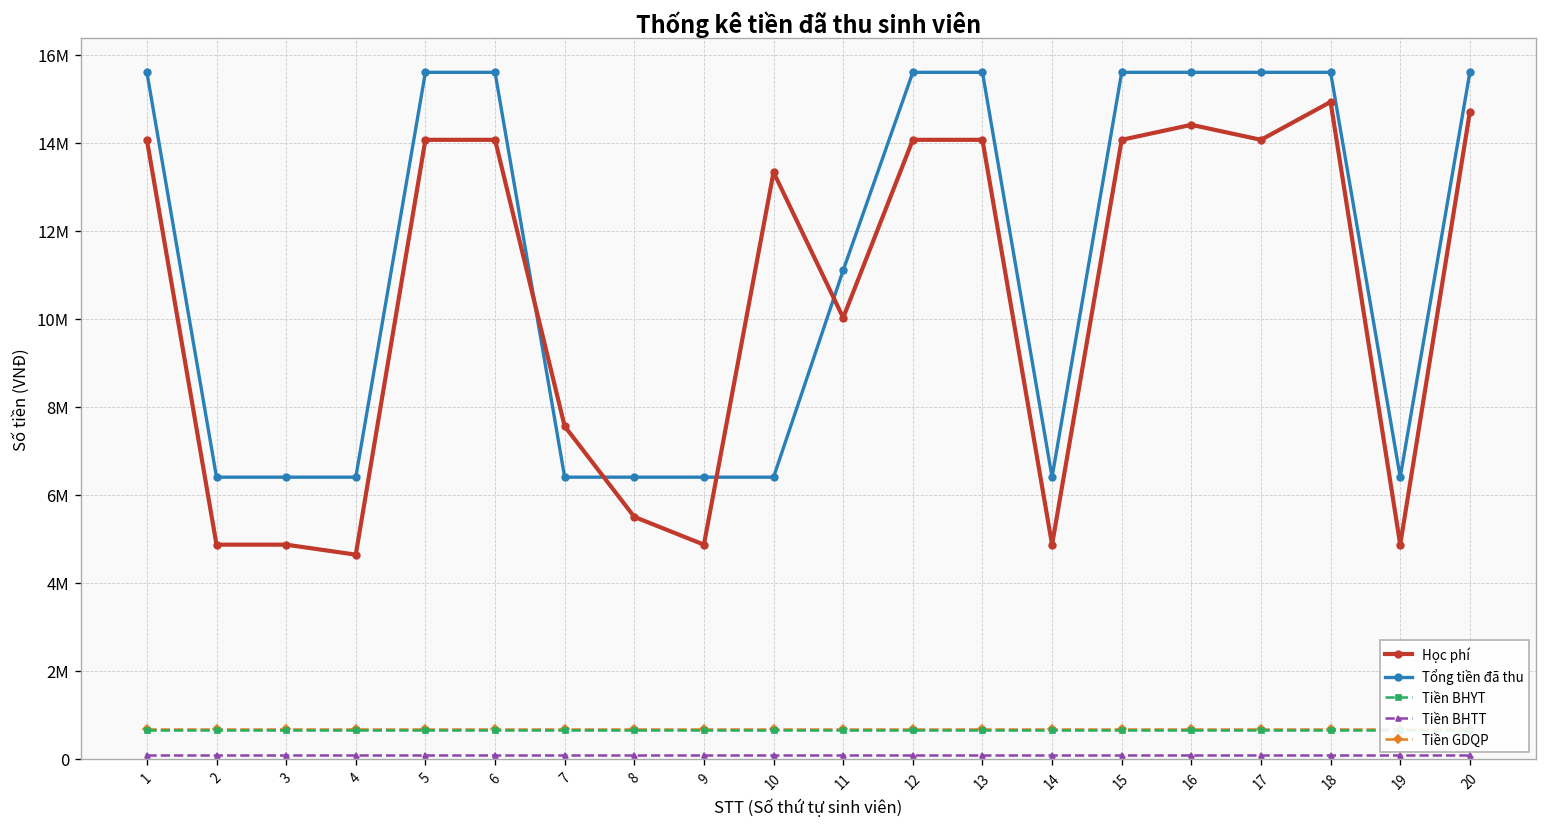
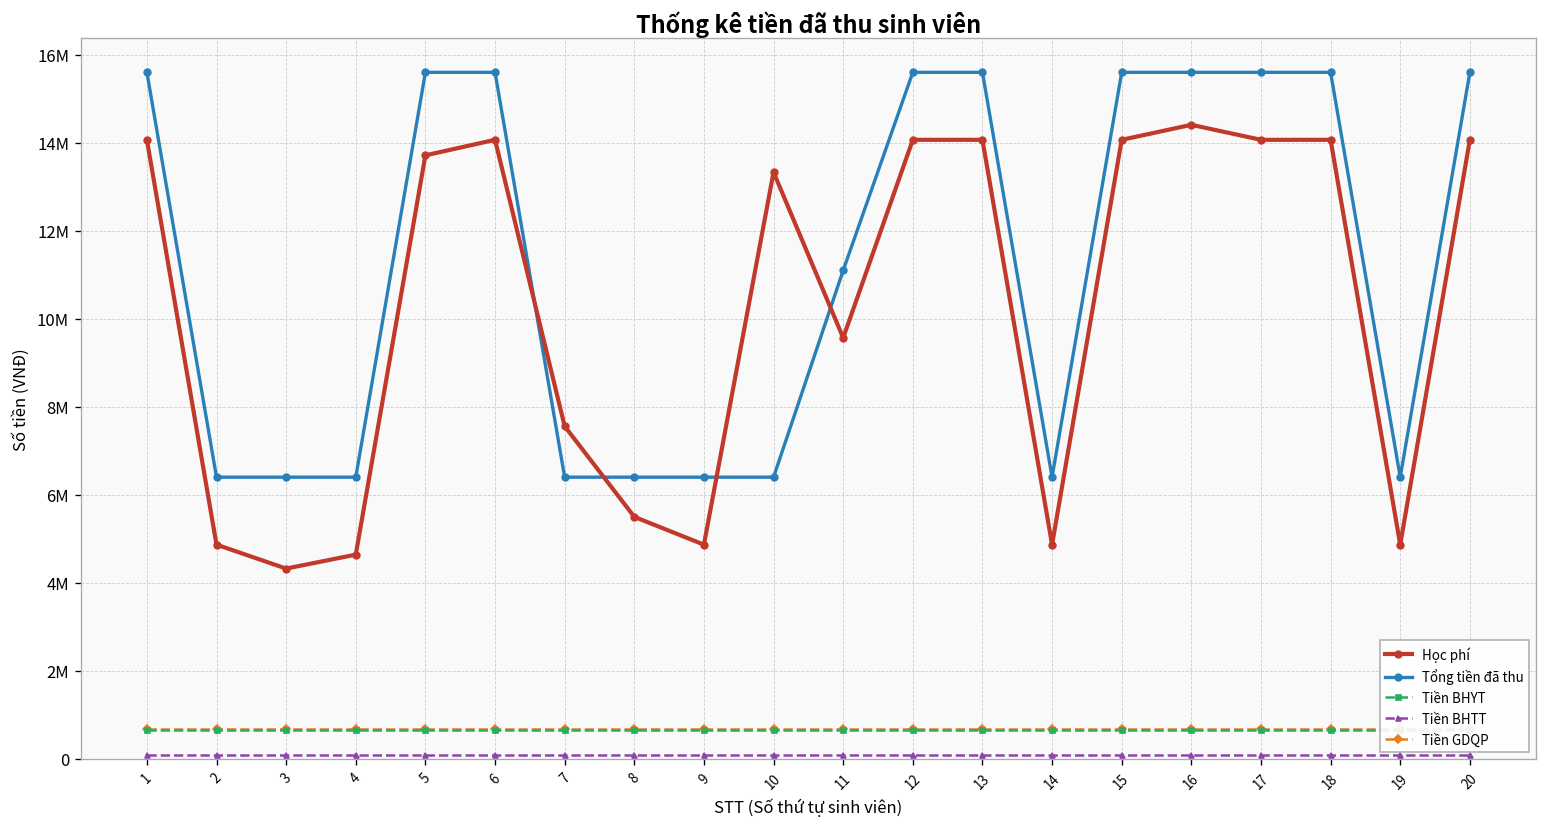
Học phí, 3: 4900000 -> 4300000
Học phí, 5: 14100000 -> 13700000
Học phí, 11: 10000000 -> 9600000
Học phí, 18: 14900000 -> 14100000
Học phí, 20: 14700000 -> 14100000
